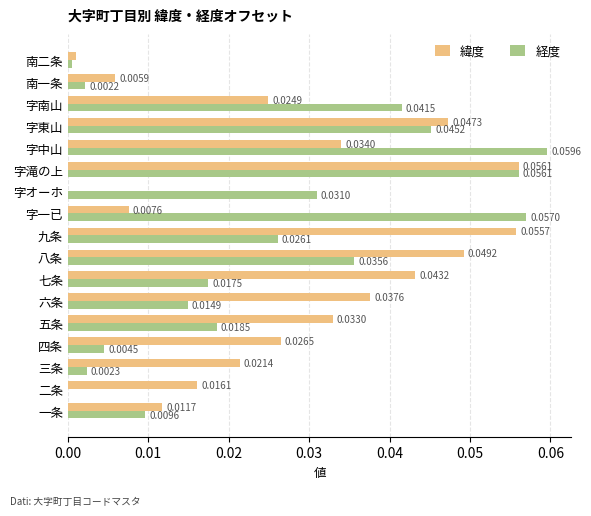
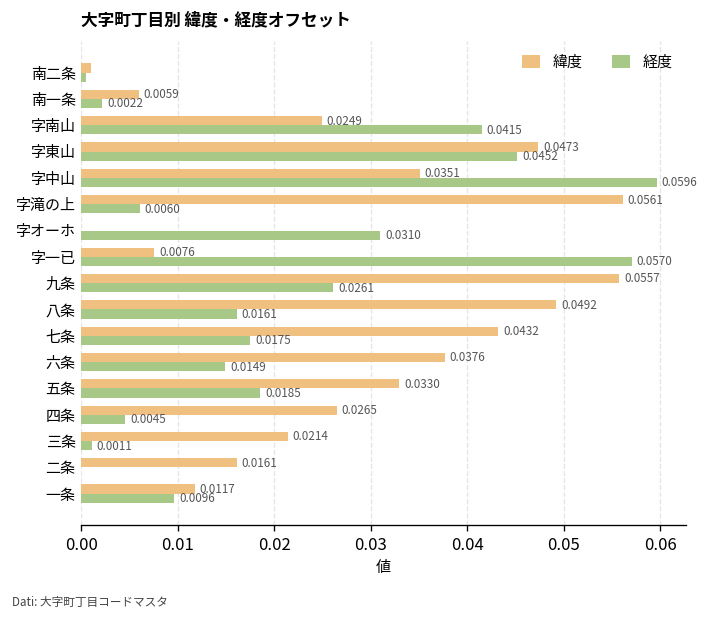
緯度, 字中山: 0.0340 -> 0.0351
経度, 字滝の上: 0.0561 -> 0.0060
経度, 八条: 0.0356 -> 0.0161
経度, 三条: 0.0023 -> 0.0011
